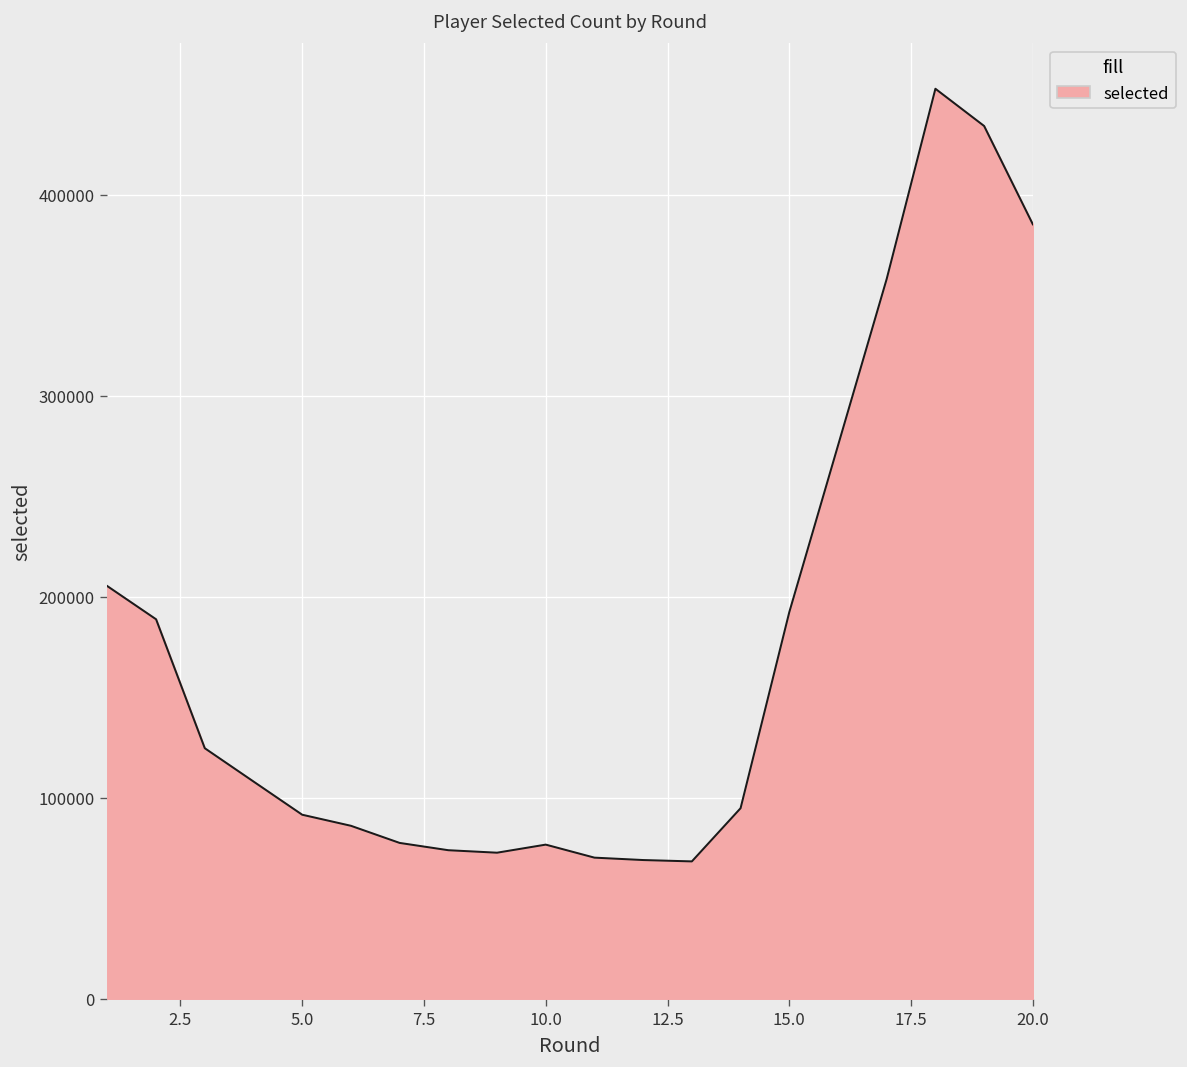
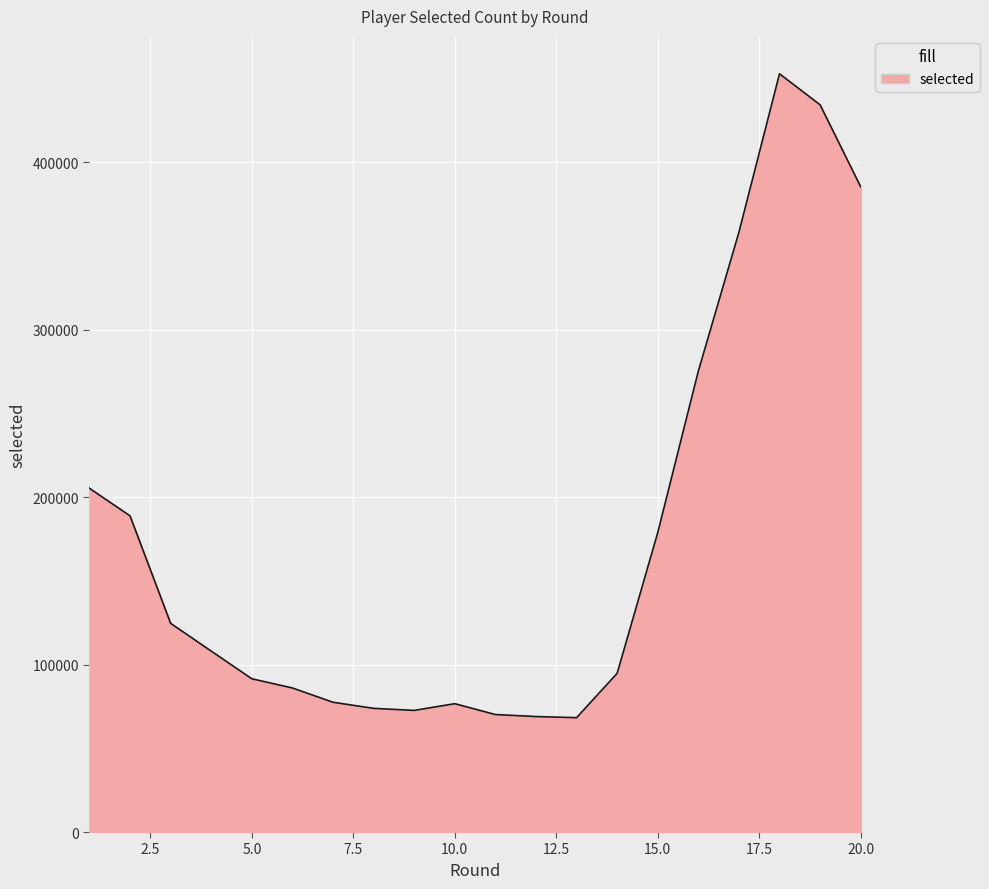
15.0: 192000 -> 179000
